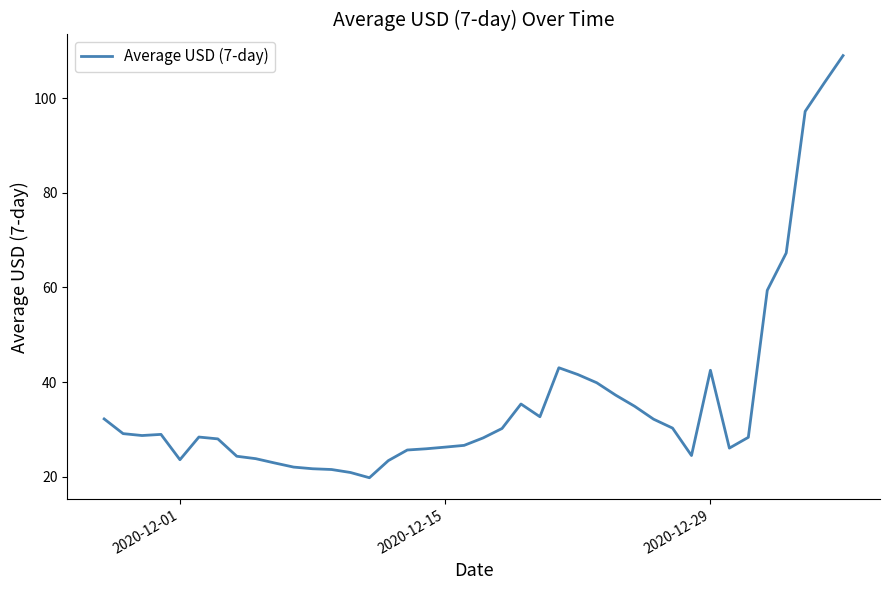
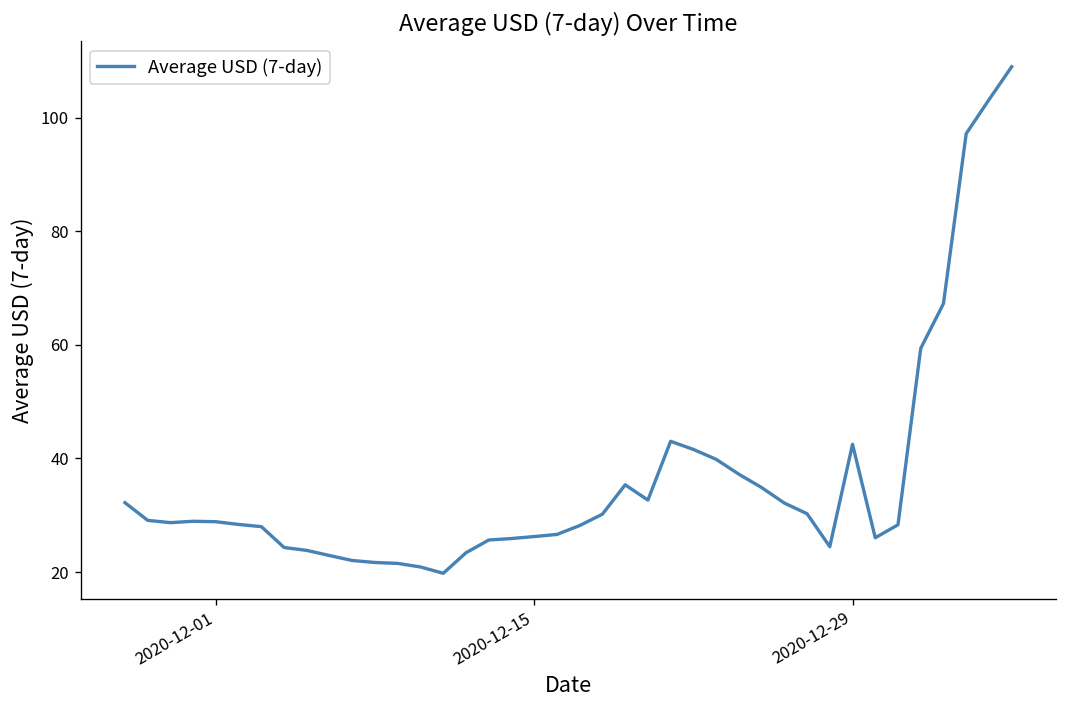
2020-12-01: 24 -> 29
